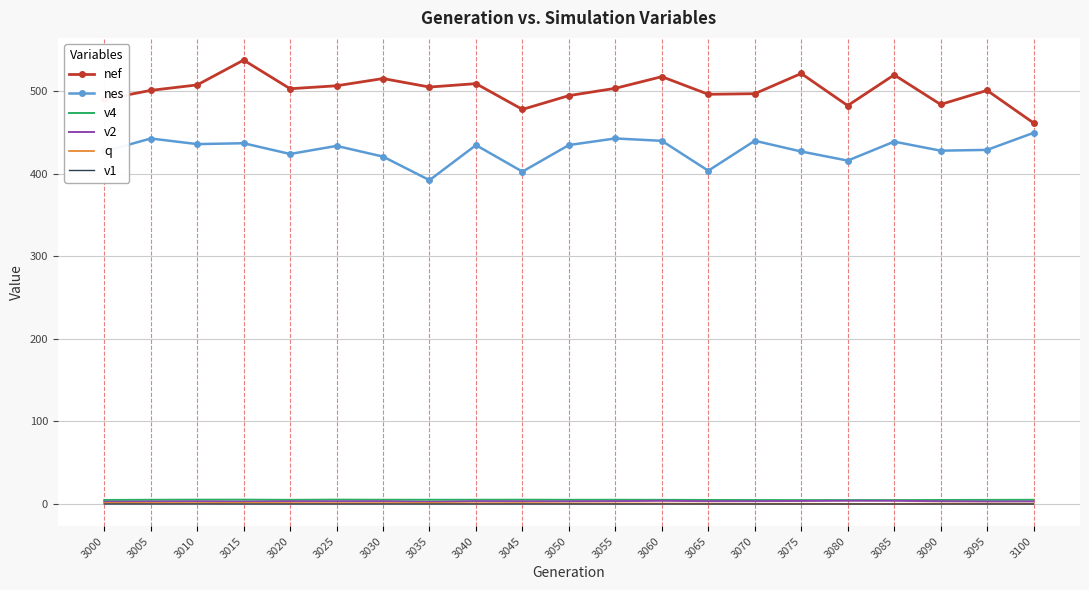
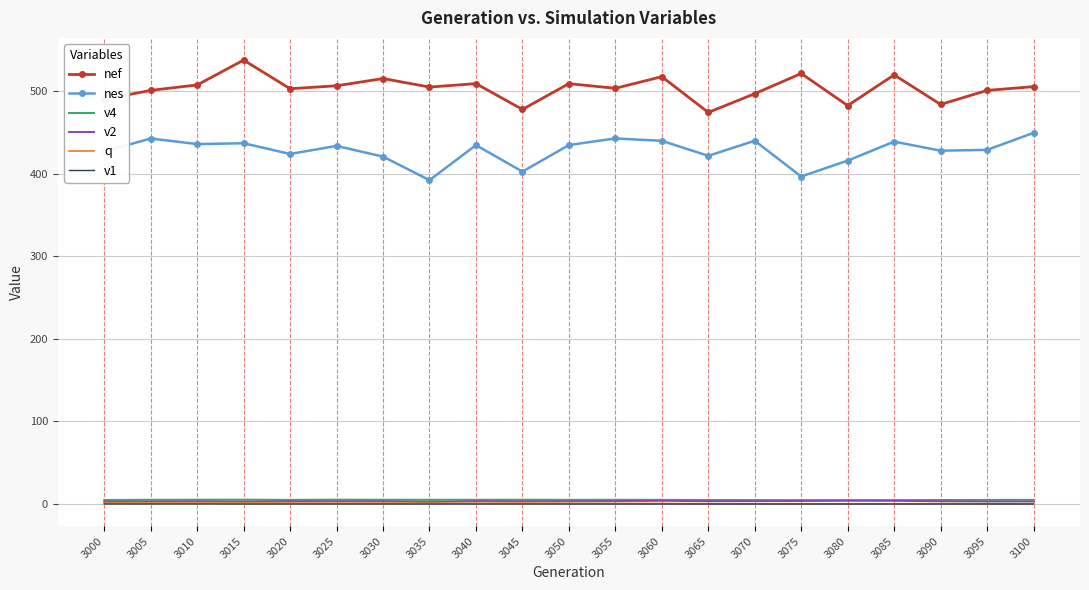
nef, 3050: 490 -> 510
nef, 3065: 500 -> 470
nes, 3065: 400 -> 420
nes, 3075: 430 -> 400
nef, 3100: 460 -> 510
